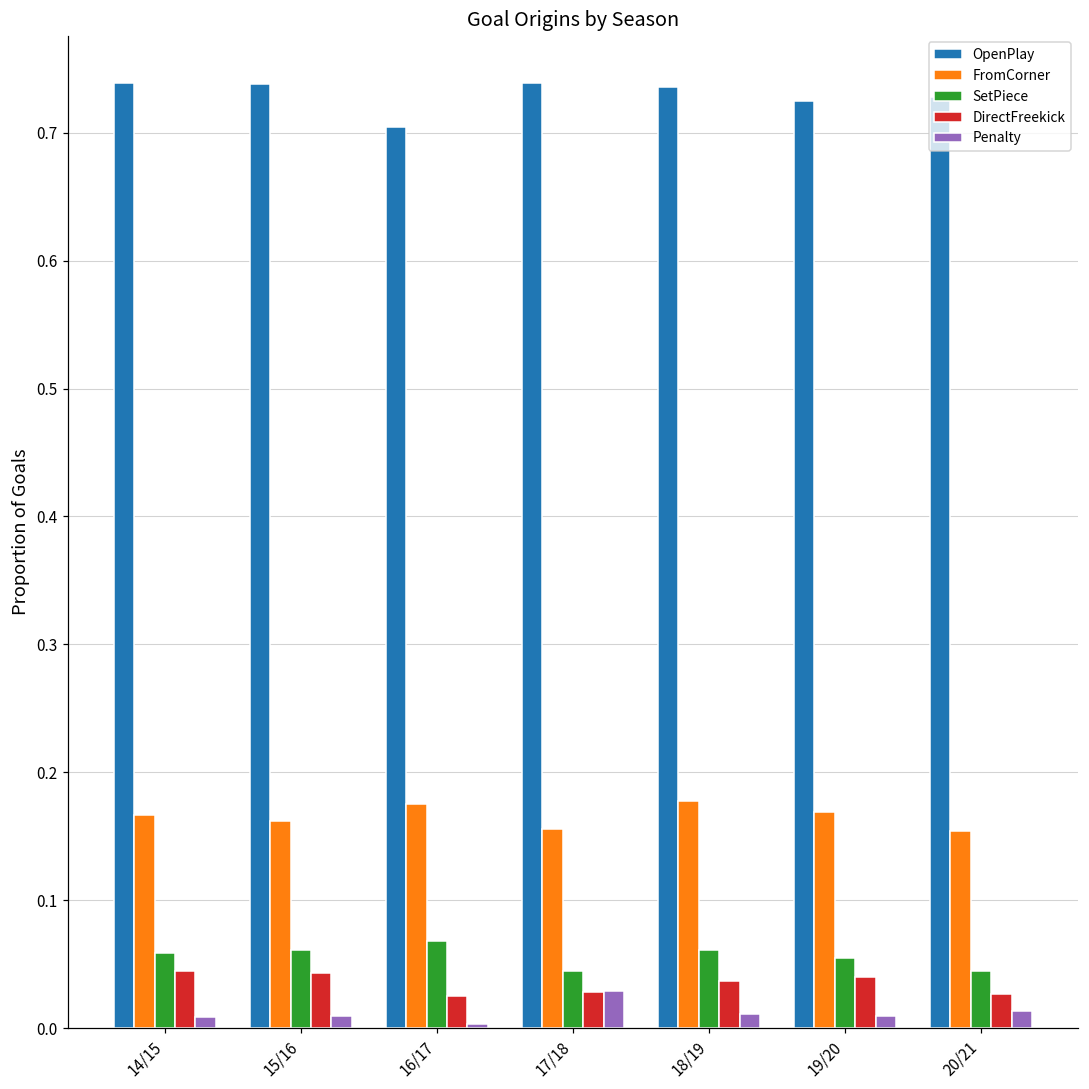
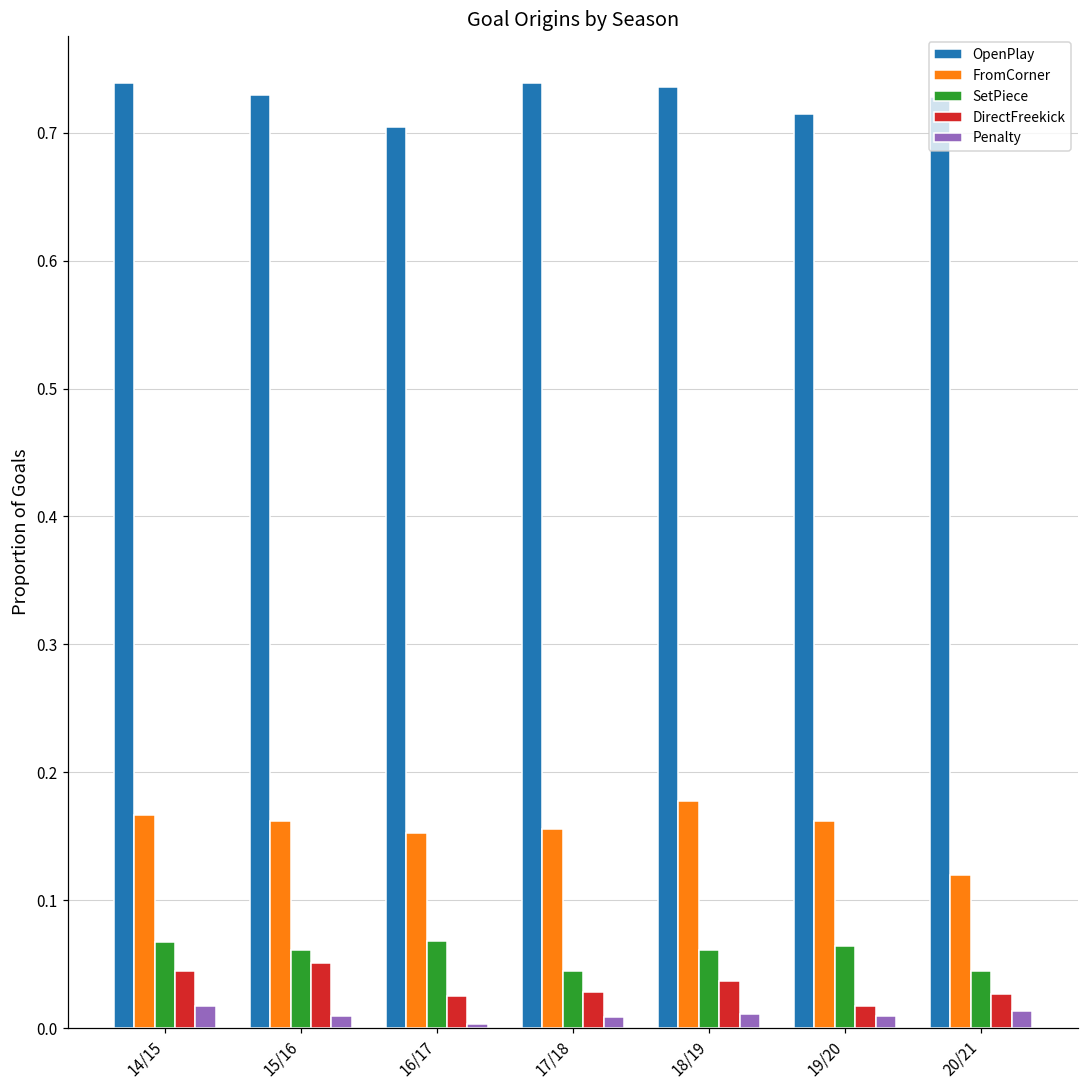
SetPiece, 14/15: 0.058 -> 0.067
Penalty, 14/15: 0.008 -> 0.017
OpenPlay, 15/16: 0.738 -> 0.729
DirectFreekick, 15/16: 0.043 -> 0.051
FromCorner, 16/17: 0.175 -> 0.153
Penalty, 17/18: 0.029 -> 0.009
OpenPlay, 19/20: 0.725 -> 0.714
FromCorner, 19/20: 0.169 -> 0.162
SetPiece, 19/20: 0.055 -> 0.064
DirectFreekick, 19/20: 0.040 -> 0.017
FromCorner, 20/21: 0.154 -> 0.120
